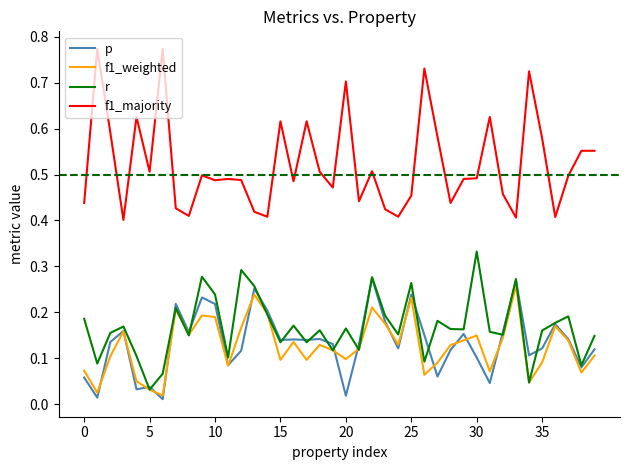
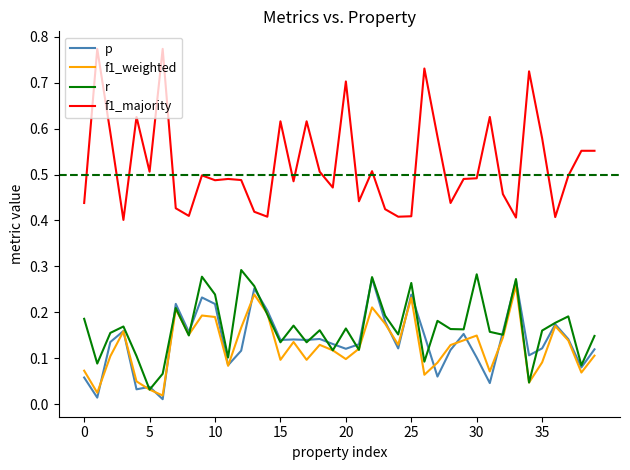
p, 20: 0.02 -> 0.12
f1_majority, 25: 0.45 -> 0.41
r, 30: 0.33 -> 0.28
